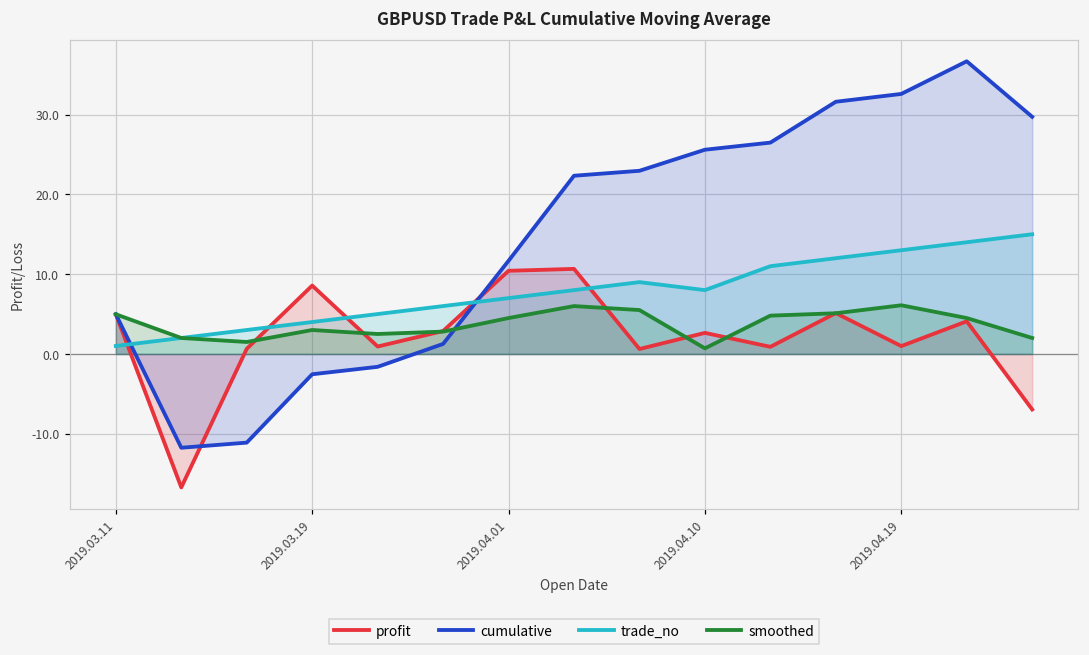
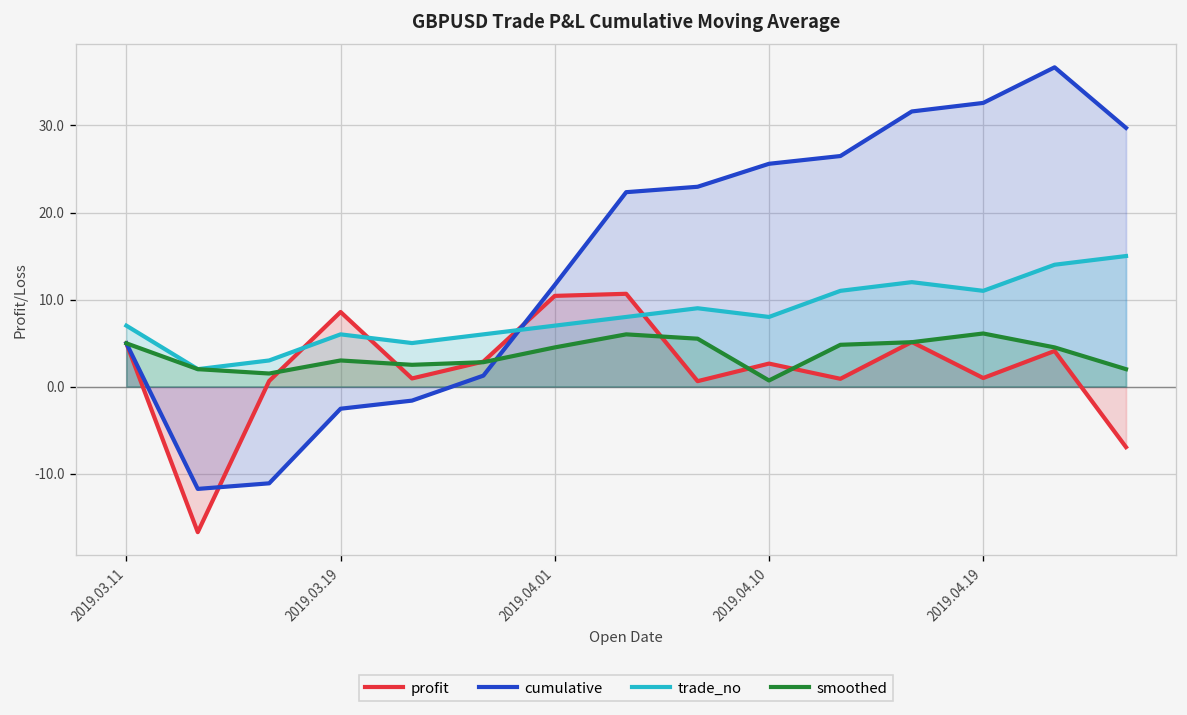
trade_no, 2019.03.11: 1 -> 7
trade_no, 2019.03.19: 4 -> 6
trade_no, 2019.04.19: 13 -> 11
